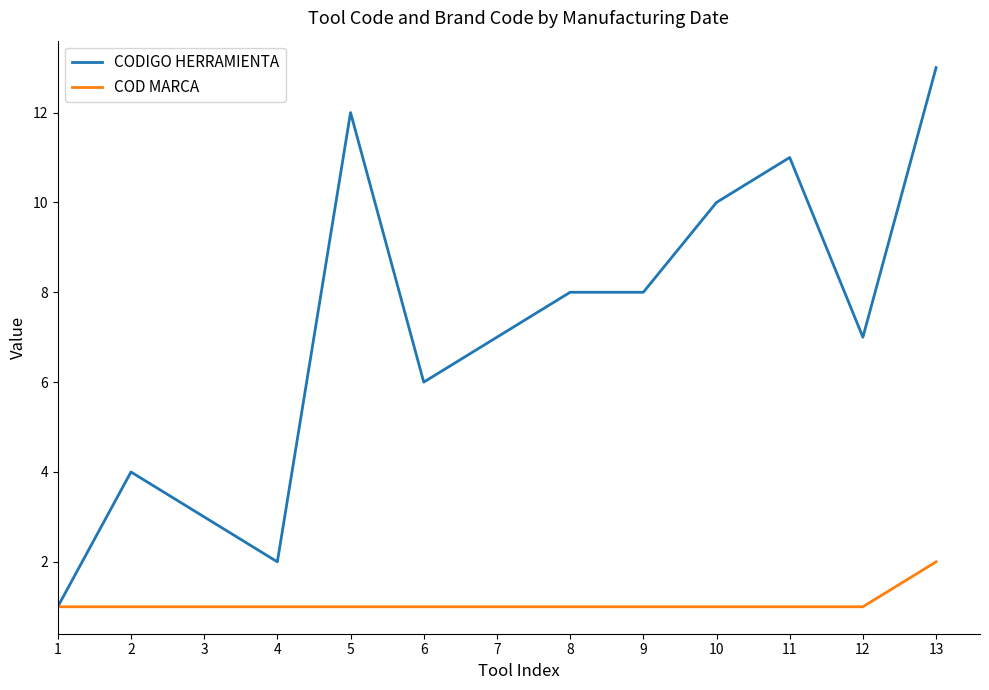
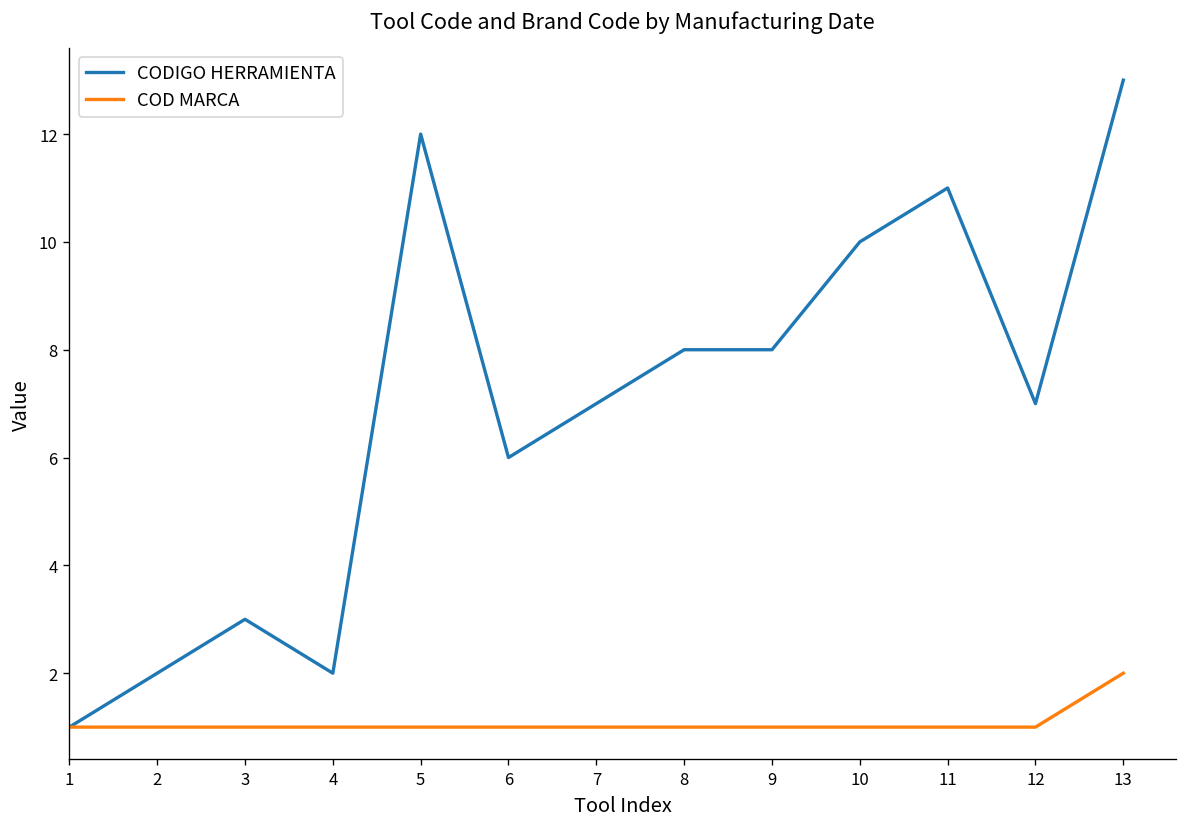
CODIGO HERRAMIENTA, 2: 4 -> 2
